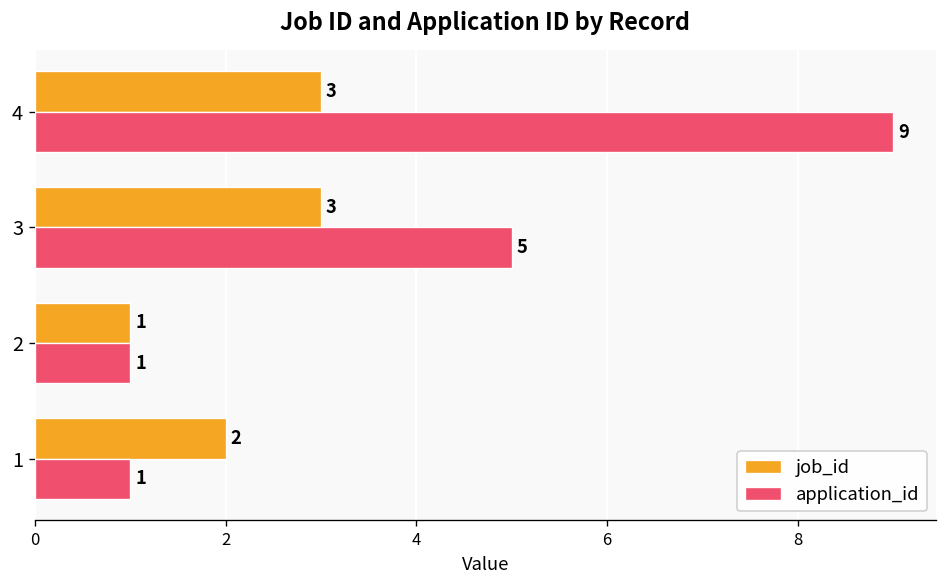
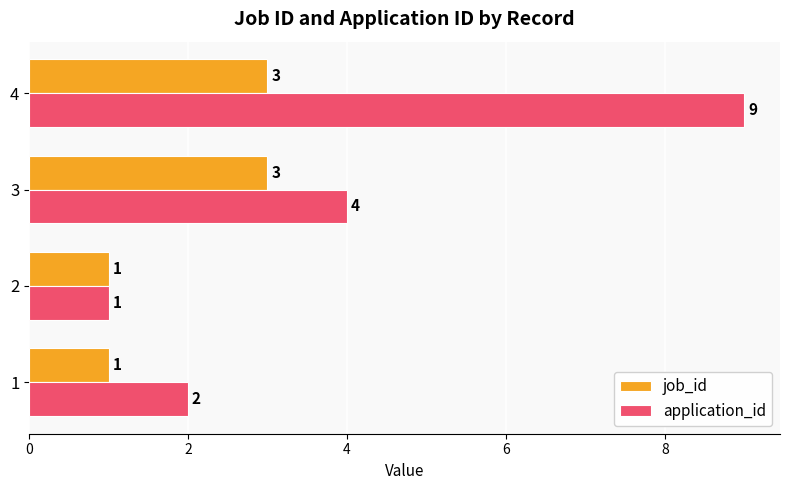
application_id, 3: 5 -> 4
job_id, 1: 2 -> 1
application_id, 1: 1 -> 2
